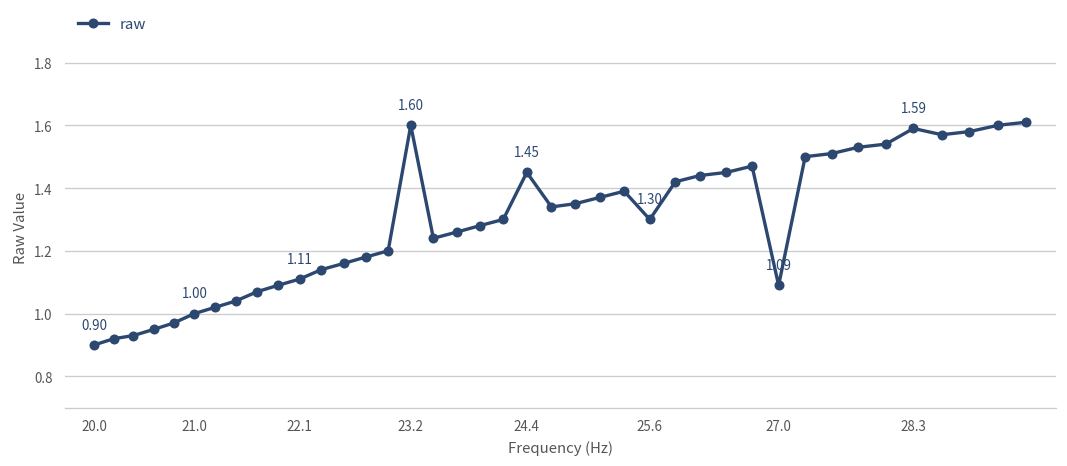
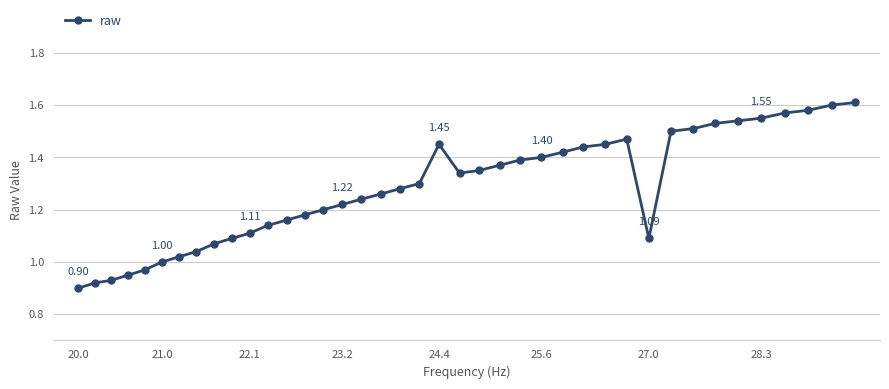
23.2: 1.60 -> 1.22
25.6: 1.30 -> 1.40
28.3: 1.59 -> 1.55
